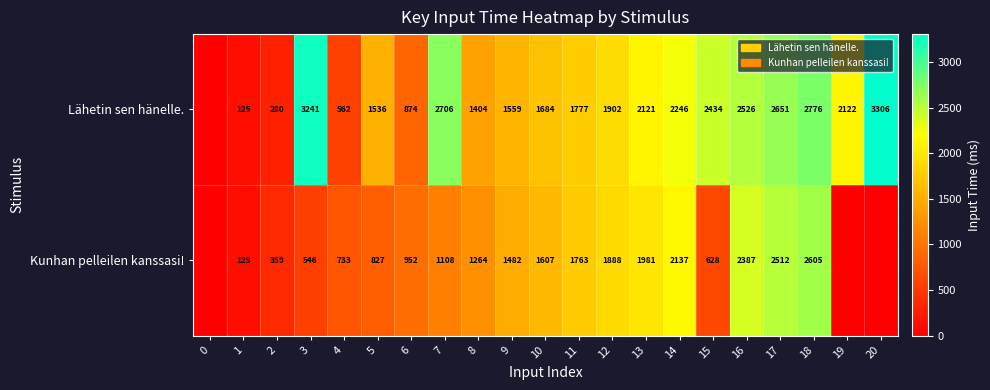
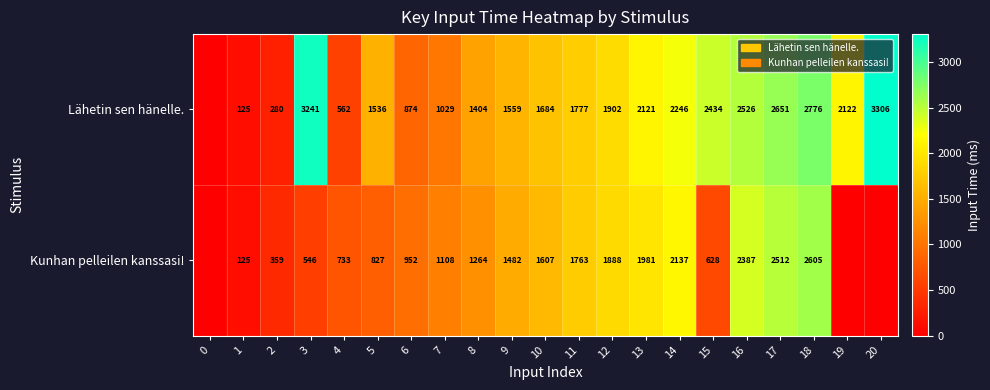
Lähetin sen hänelle., 7: 2706 -> 1029
